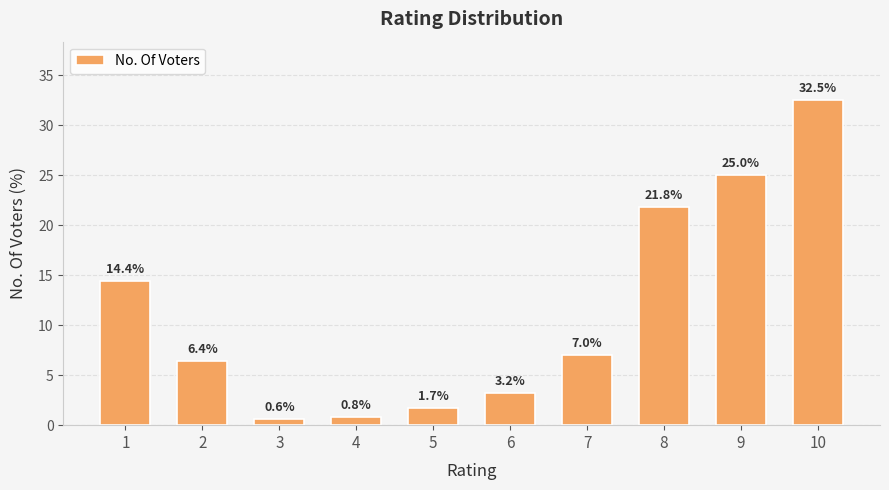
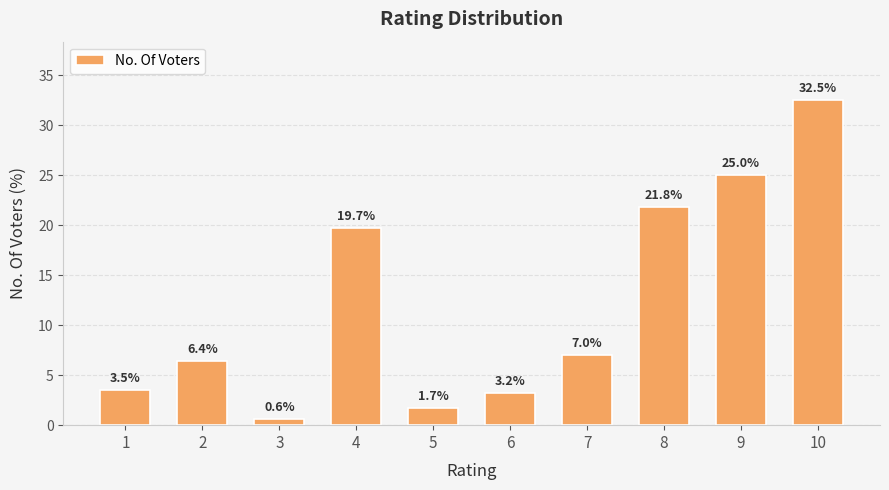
1: 14.4% -> 3.5%
4: 0.8% -> 19.7%
